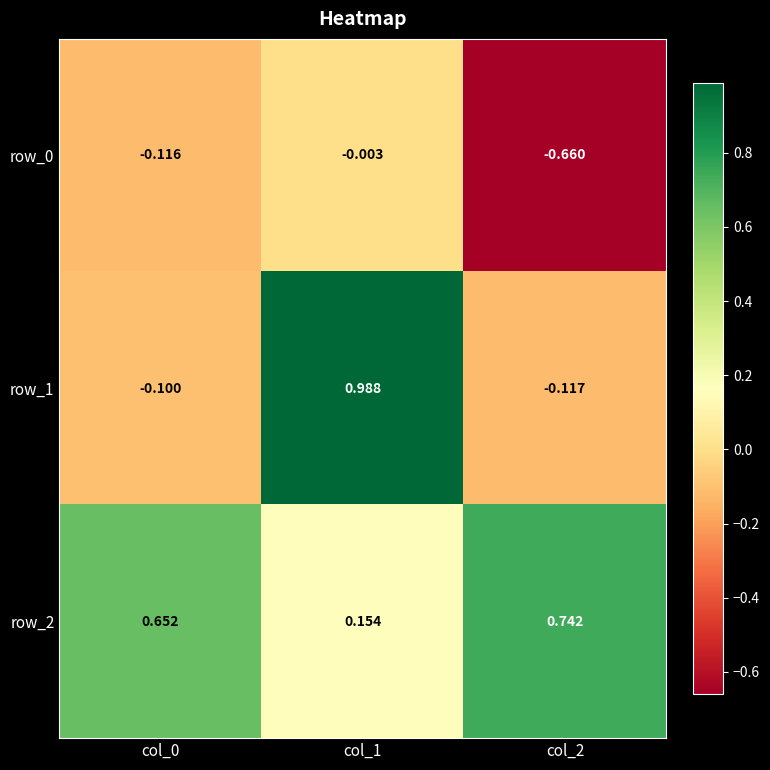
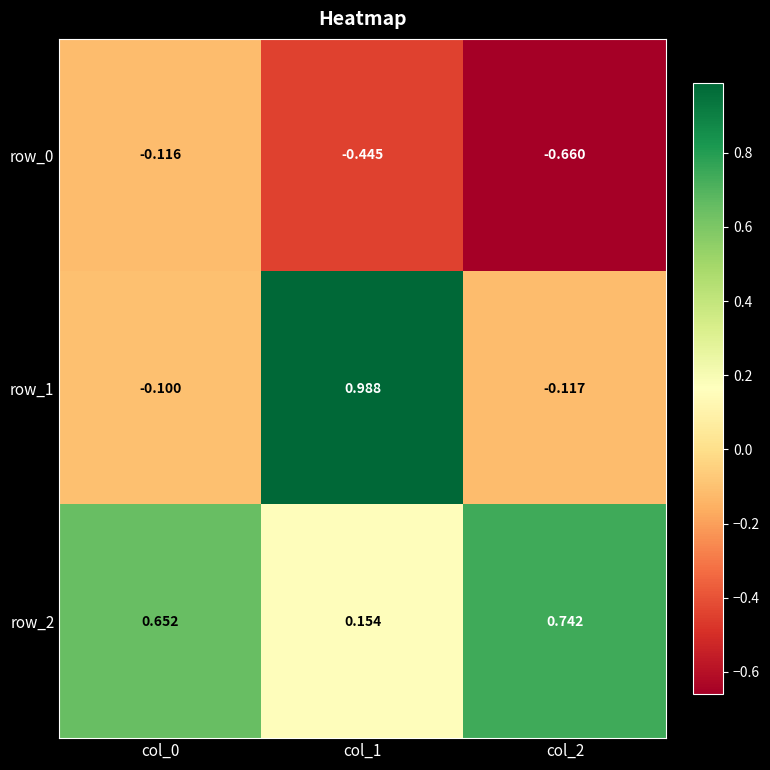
row_0, col_1: -0.003 -> -0.445
